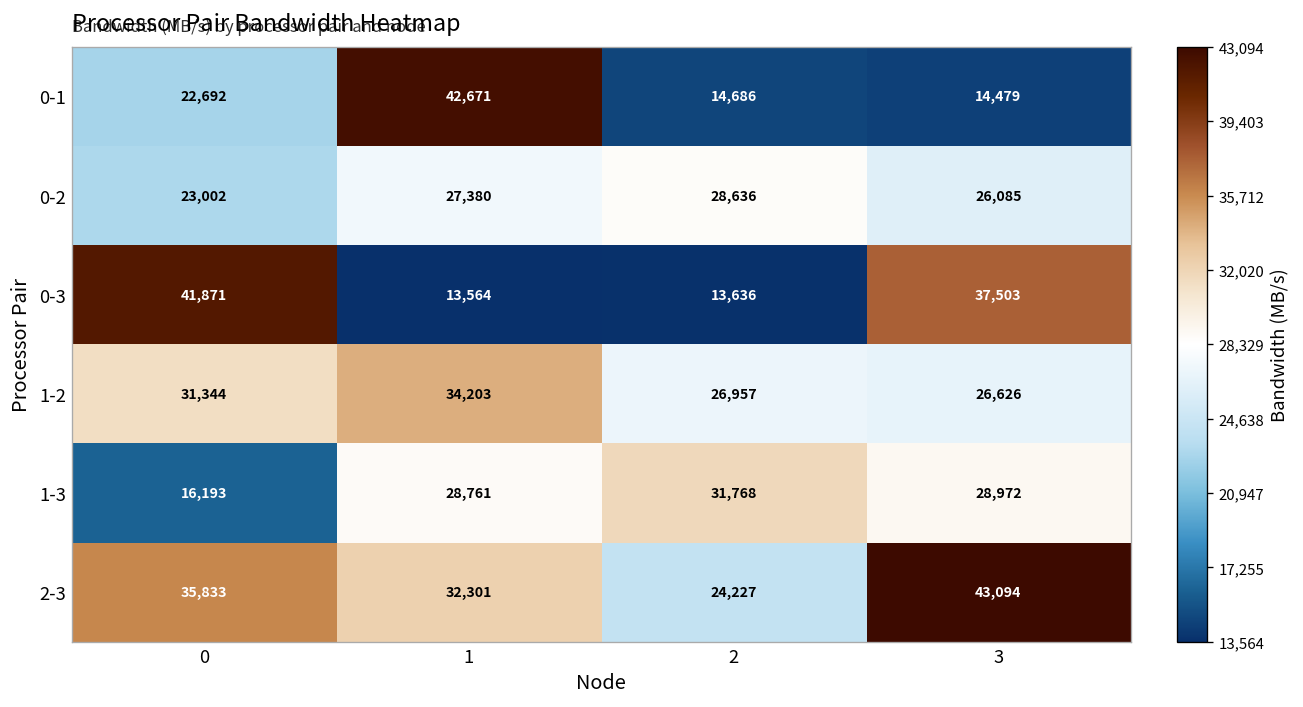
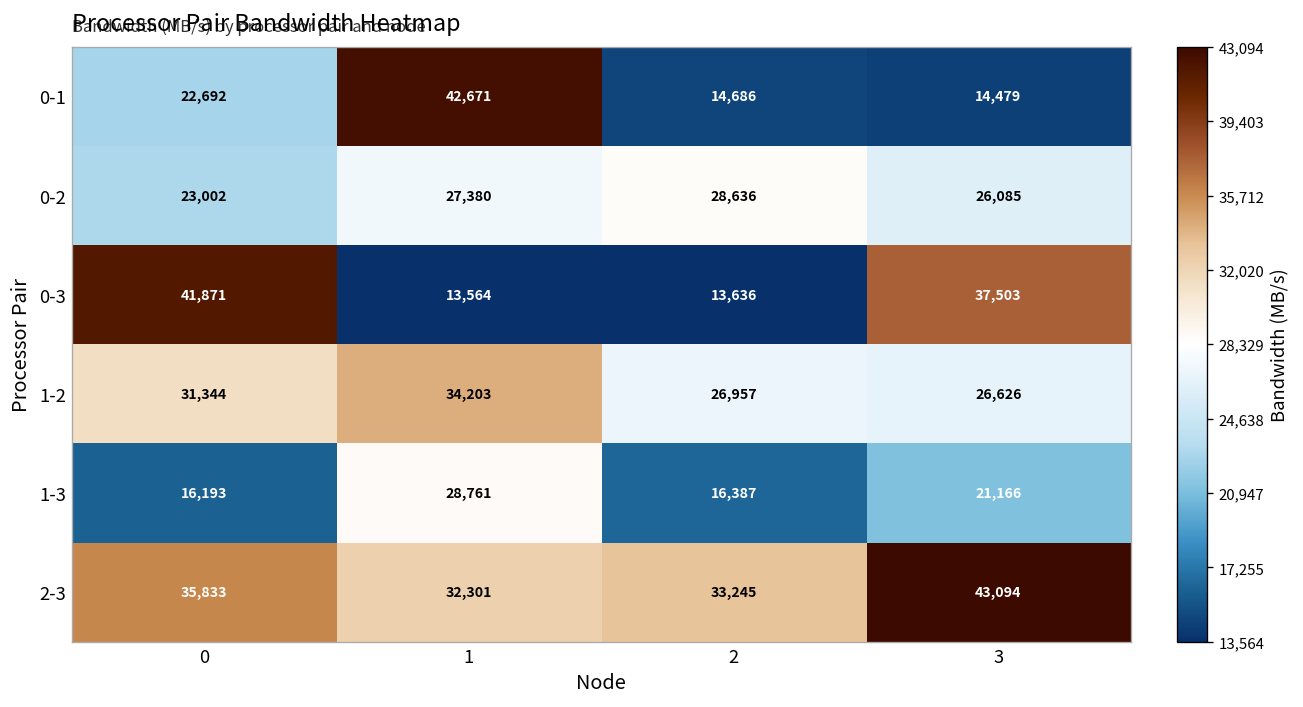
1-3, 2: 31,768 -> 16,387
1-3, 3: 28,972 -> 21,166
2-3, 2: 24,227 -> 33,245
